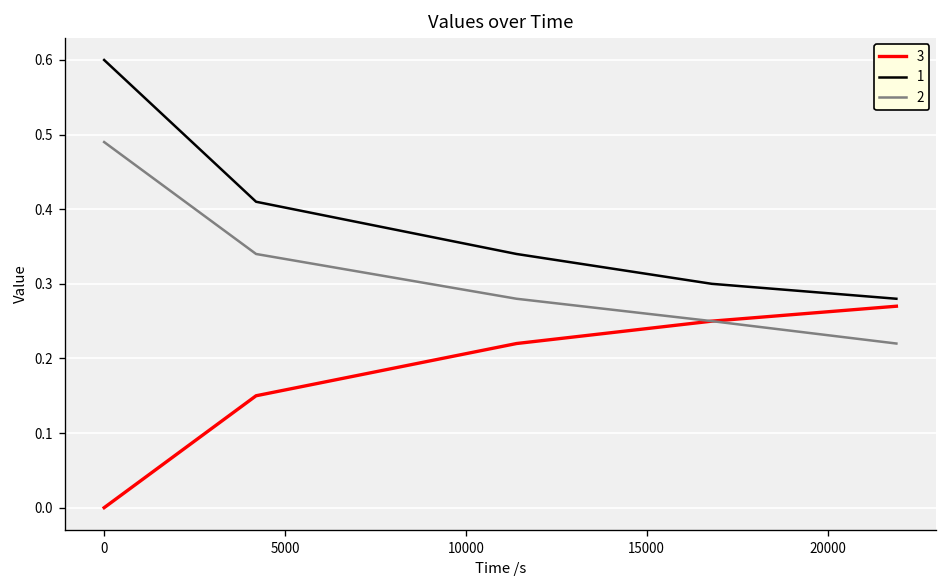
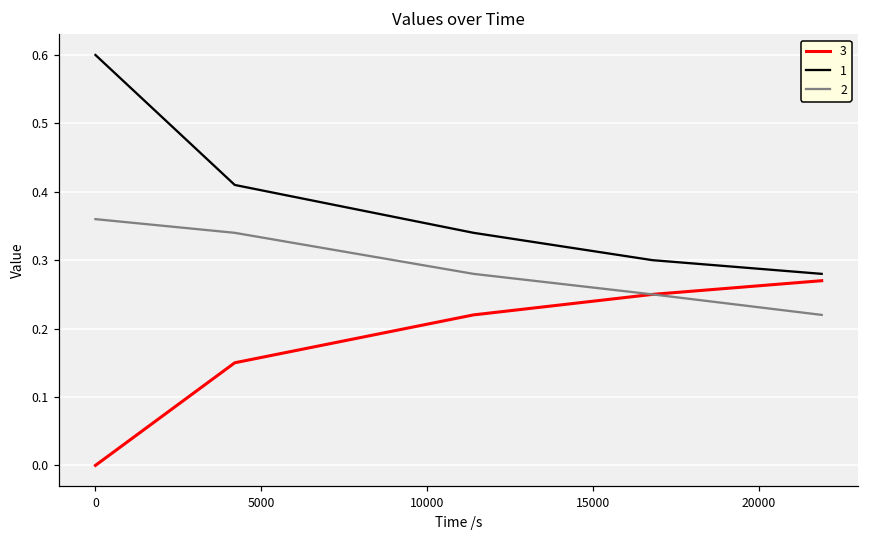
2, 0: 0.49 -> 0.36
